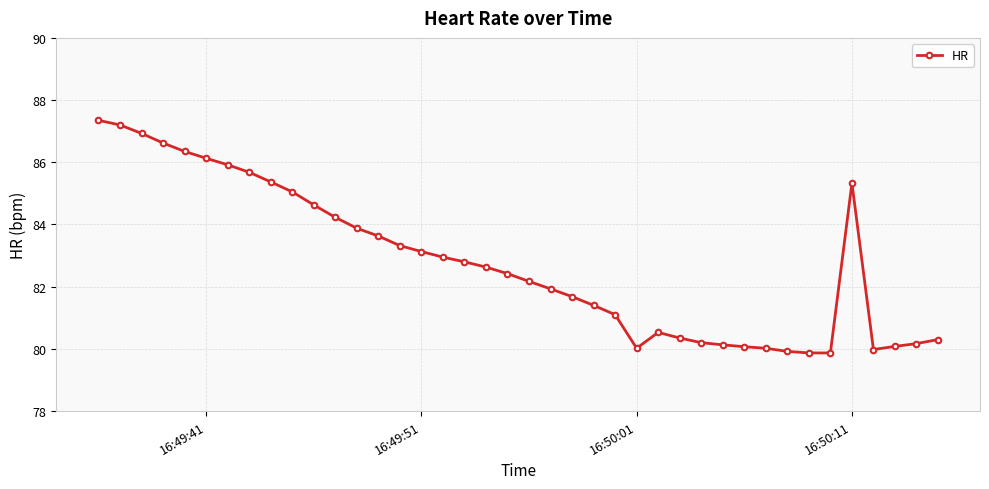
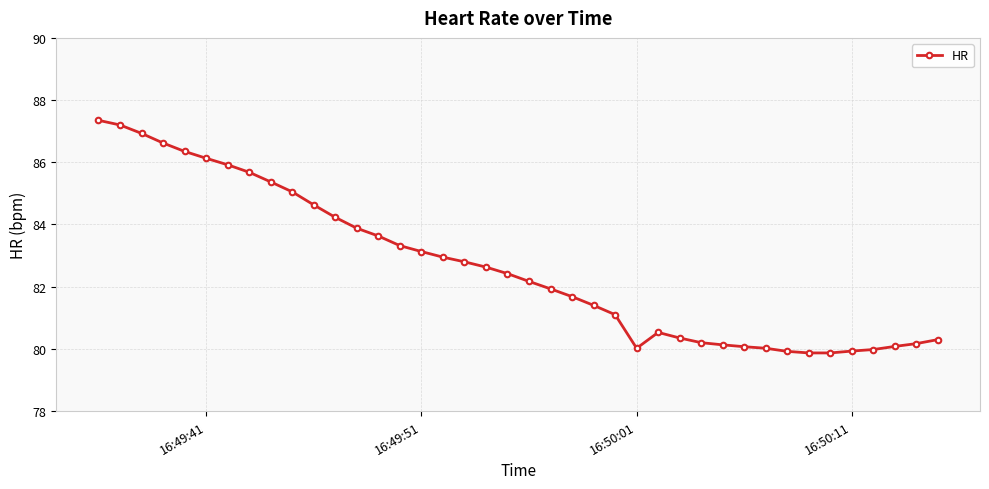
16:50:11: 85.3 -> 79.9
